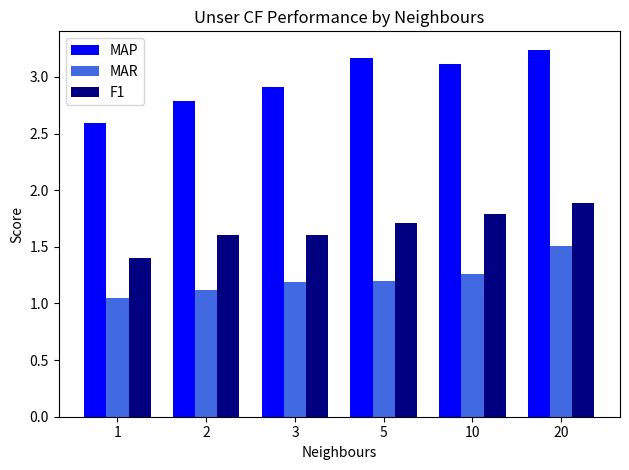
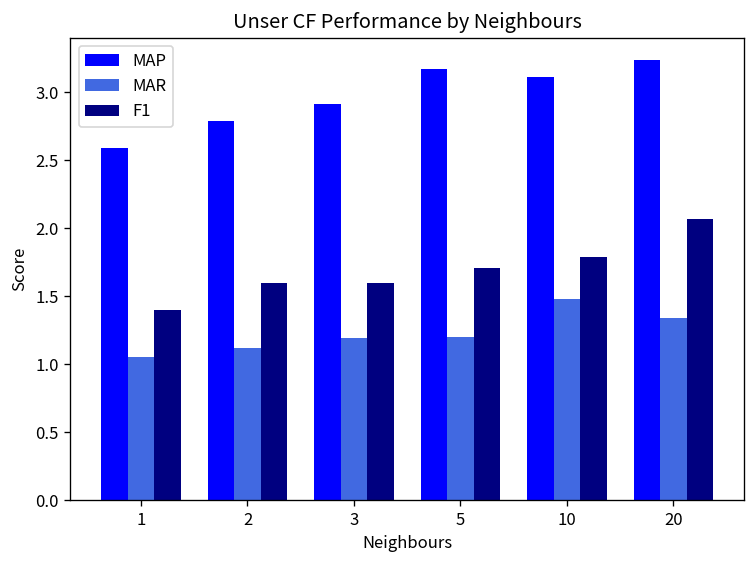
MAR, 10: 1.26 -> 1.48
MAR, 20: 1.51 -> 1.34
F1, 20: 1.89 -> 2.07
